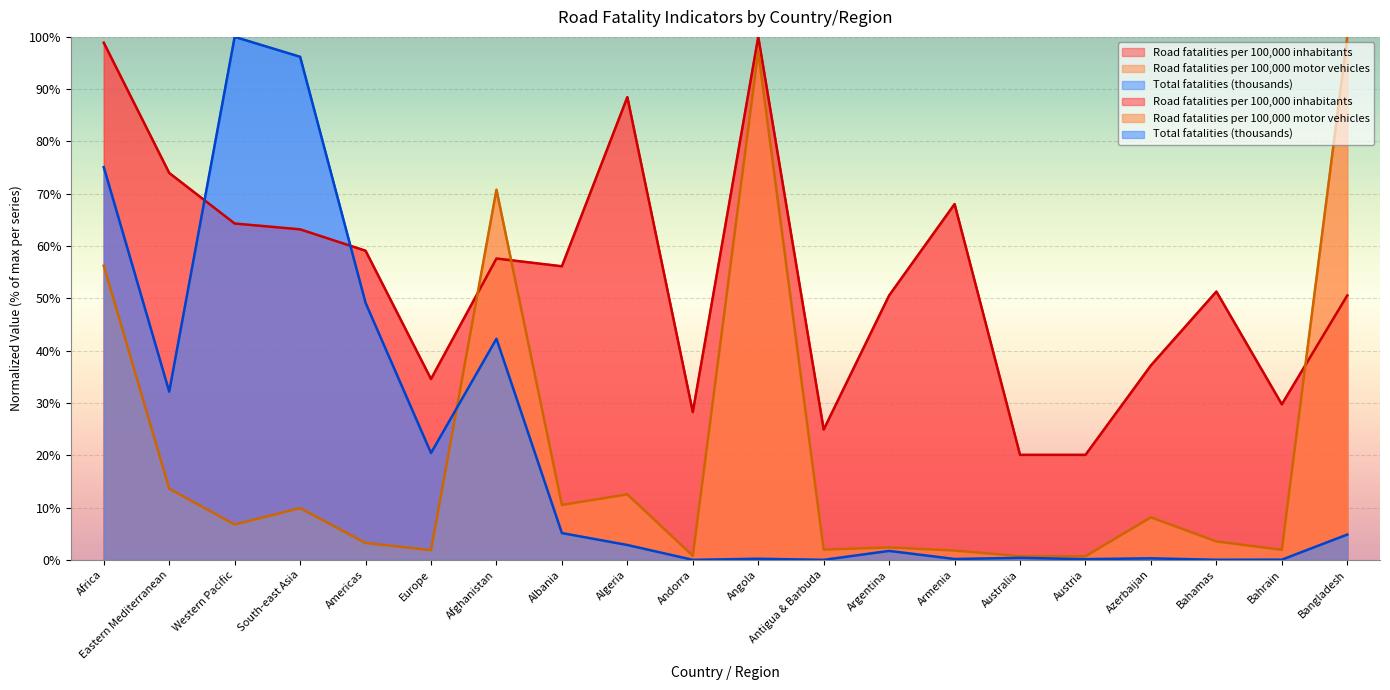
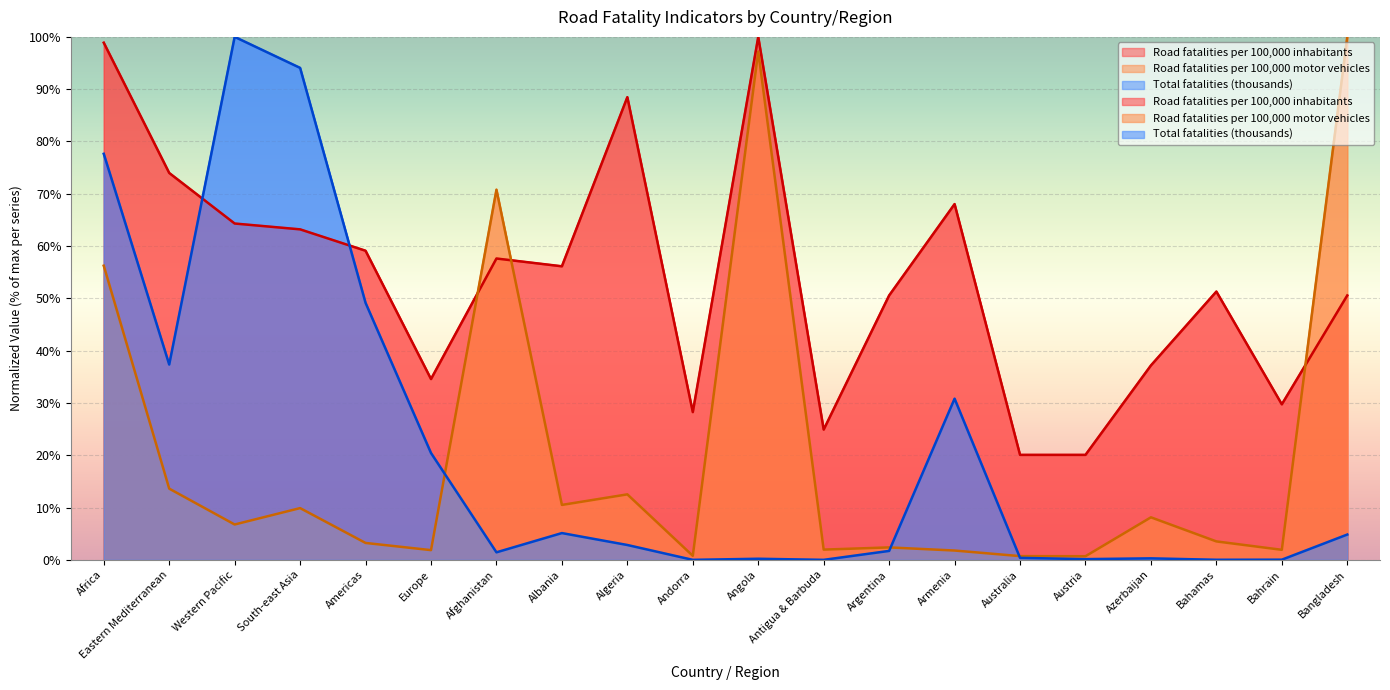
Total fatalities (thousands), Africa: 75% -> 78%
Total fatalities (thousands), Eastern Mediterranean: 32% -> 37%
Total fatalities (thousands), South-east Asia: 96% -> 94%
Total fatalities (thousands), Afghanistan: 42% -> 1%
Total fatalities (thousands), Armenia: 0% -> 31%
